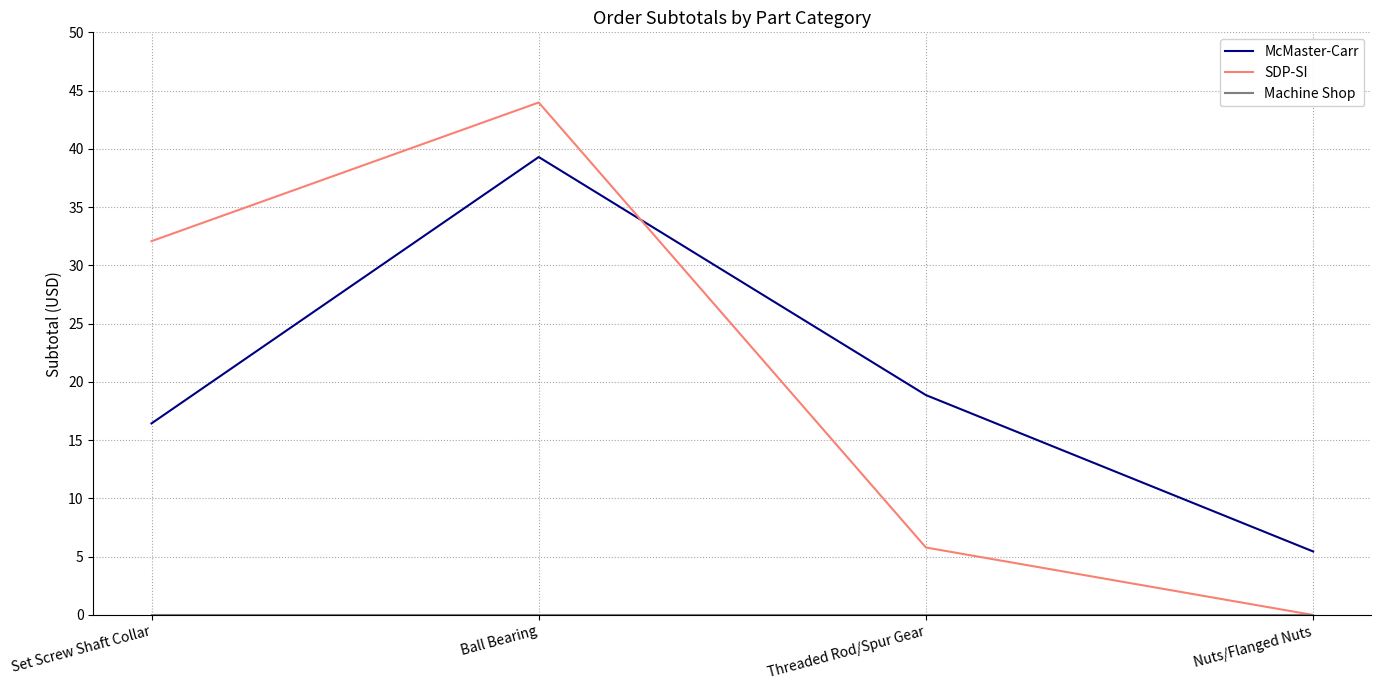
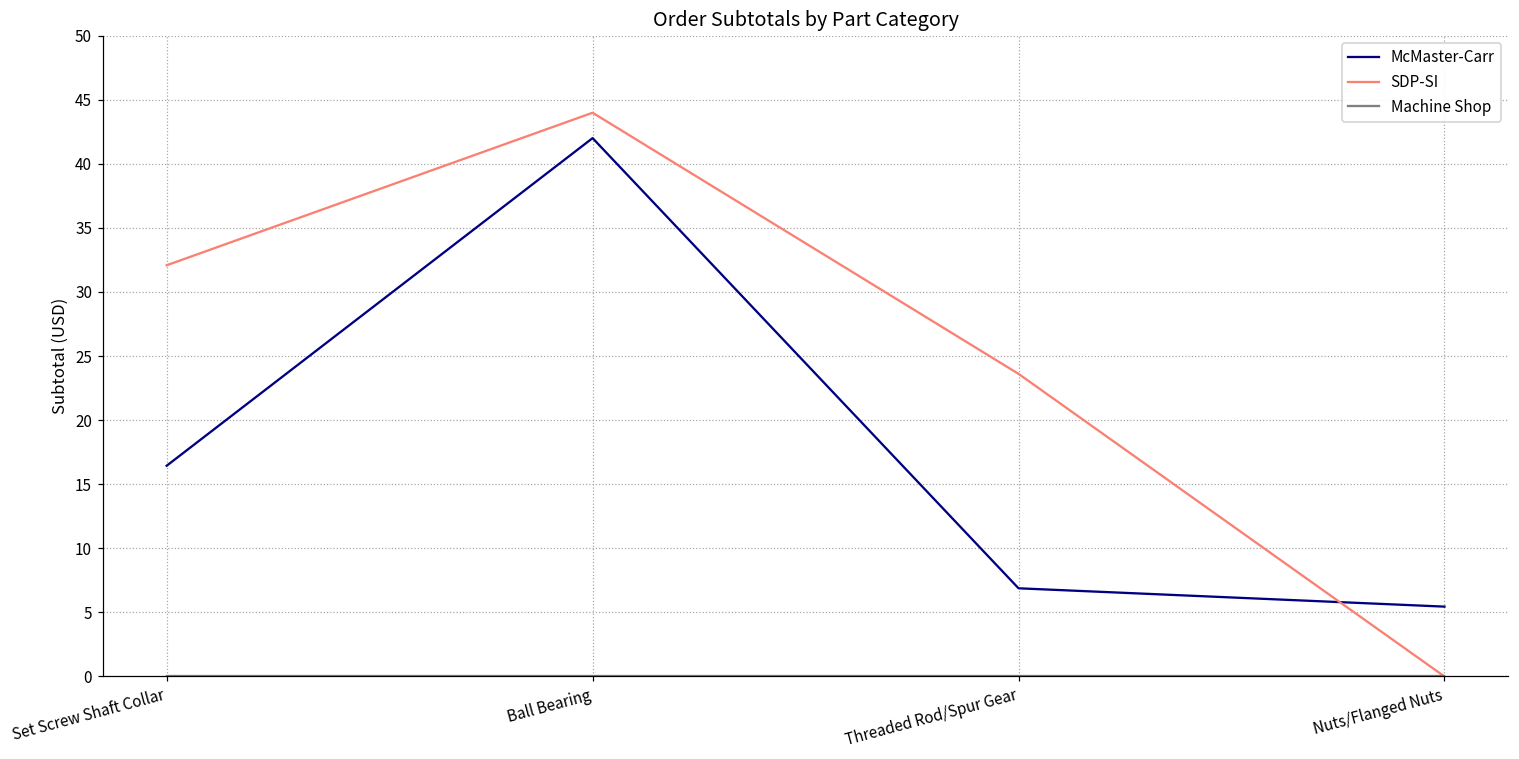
McMaster-Carr, Ball Bearing: 39.3 -> 42.0
McMaster-Carr, Threaded Rod/Spur Gear: 18.9 -> 6.9
SDP-SI, Threaded Rod/Spur Gear: 5.8 -> 23.6
